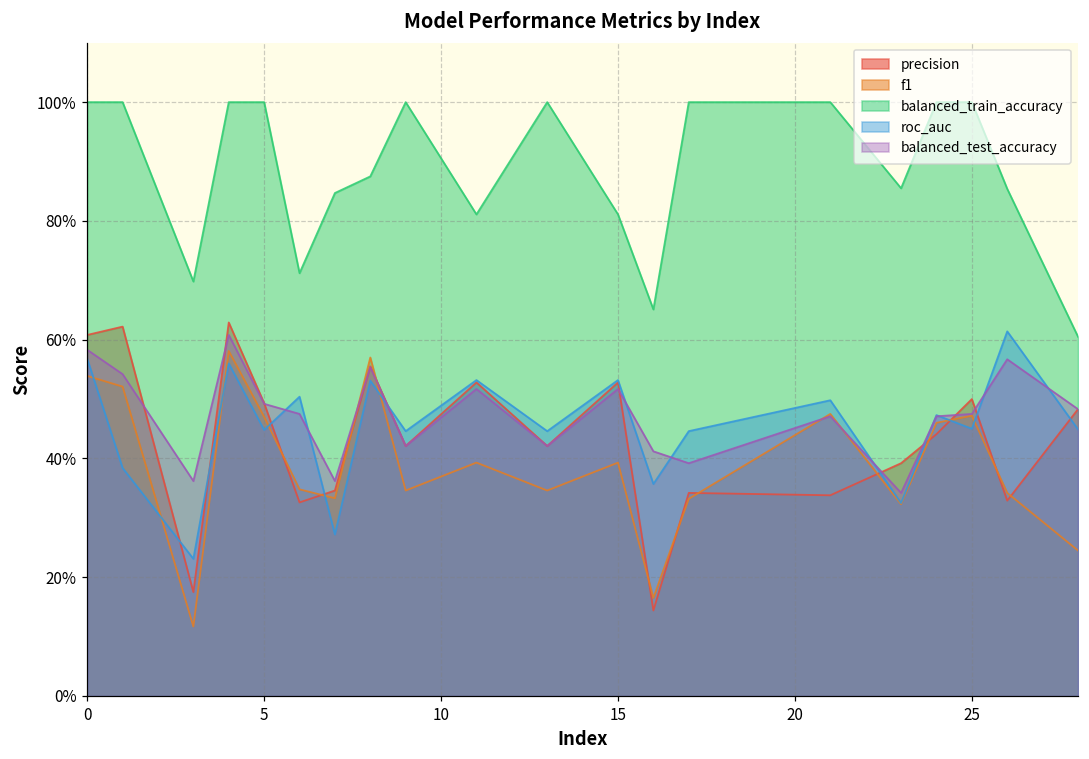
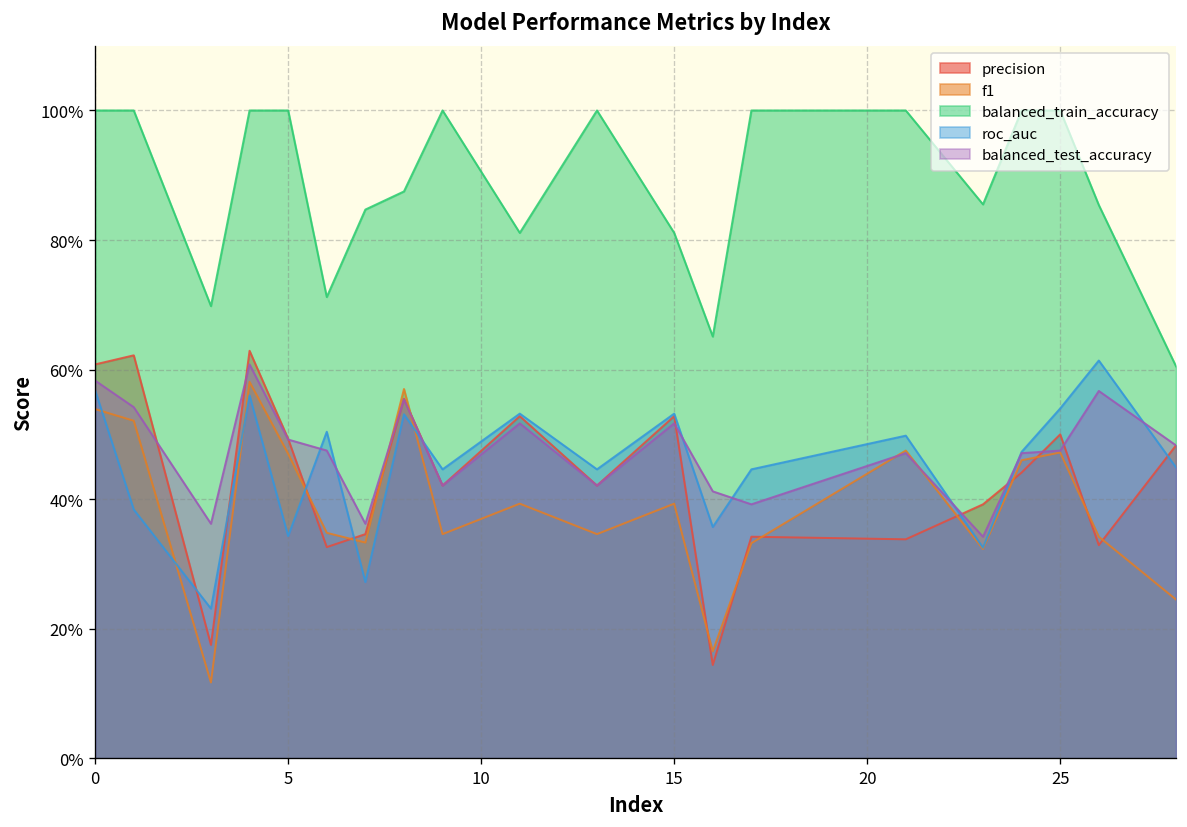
roc_auc, 5: 45% -> 34%
roc_auc, 25: 45% -> 54%
